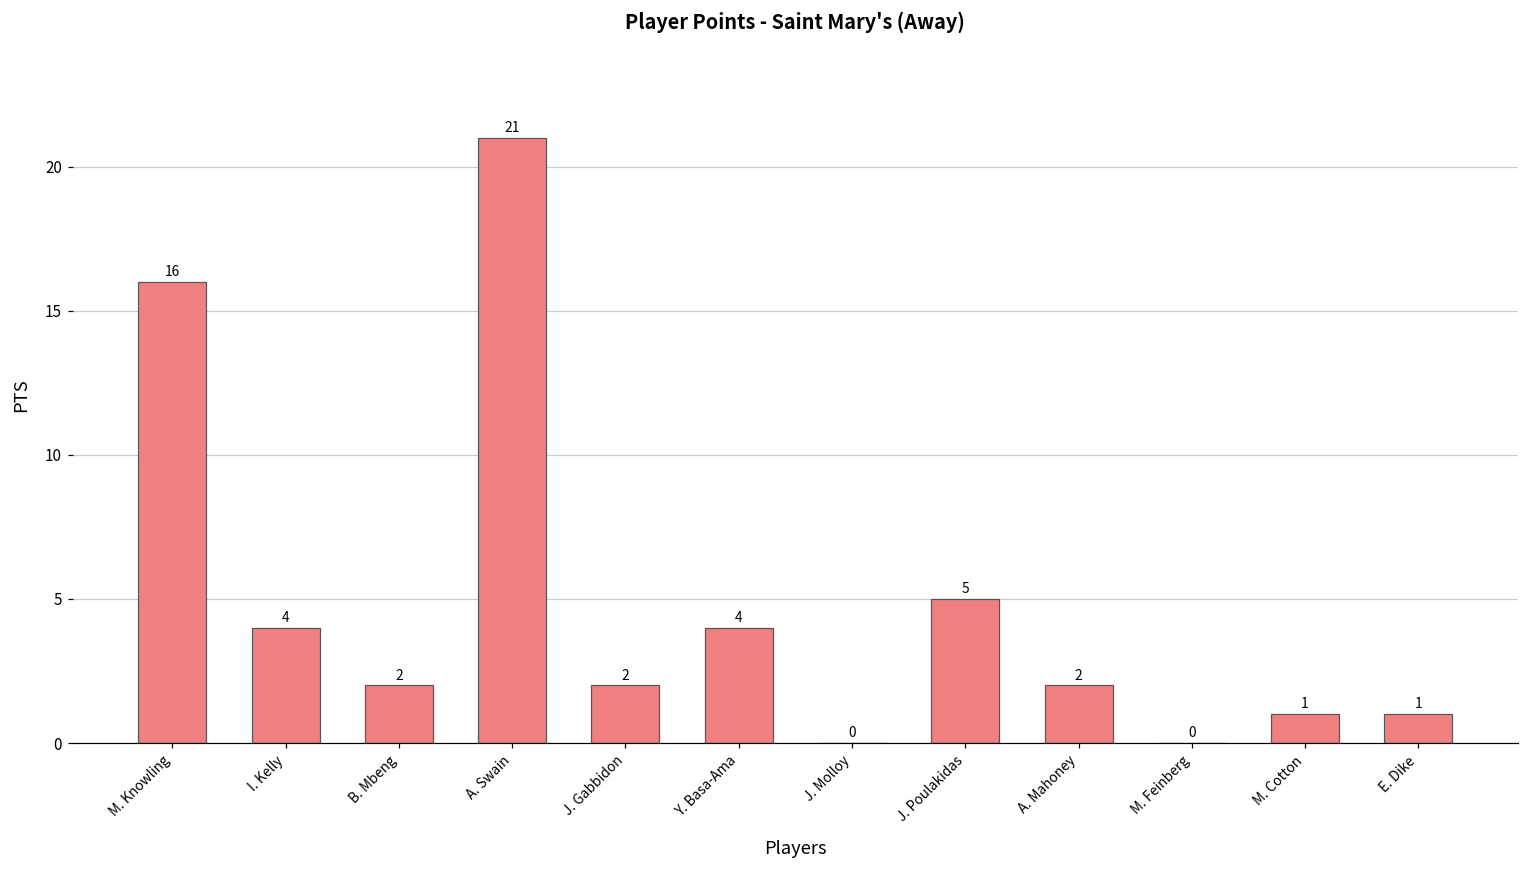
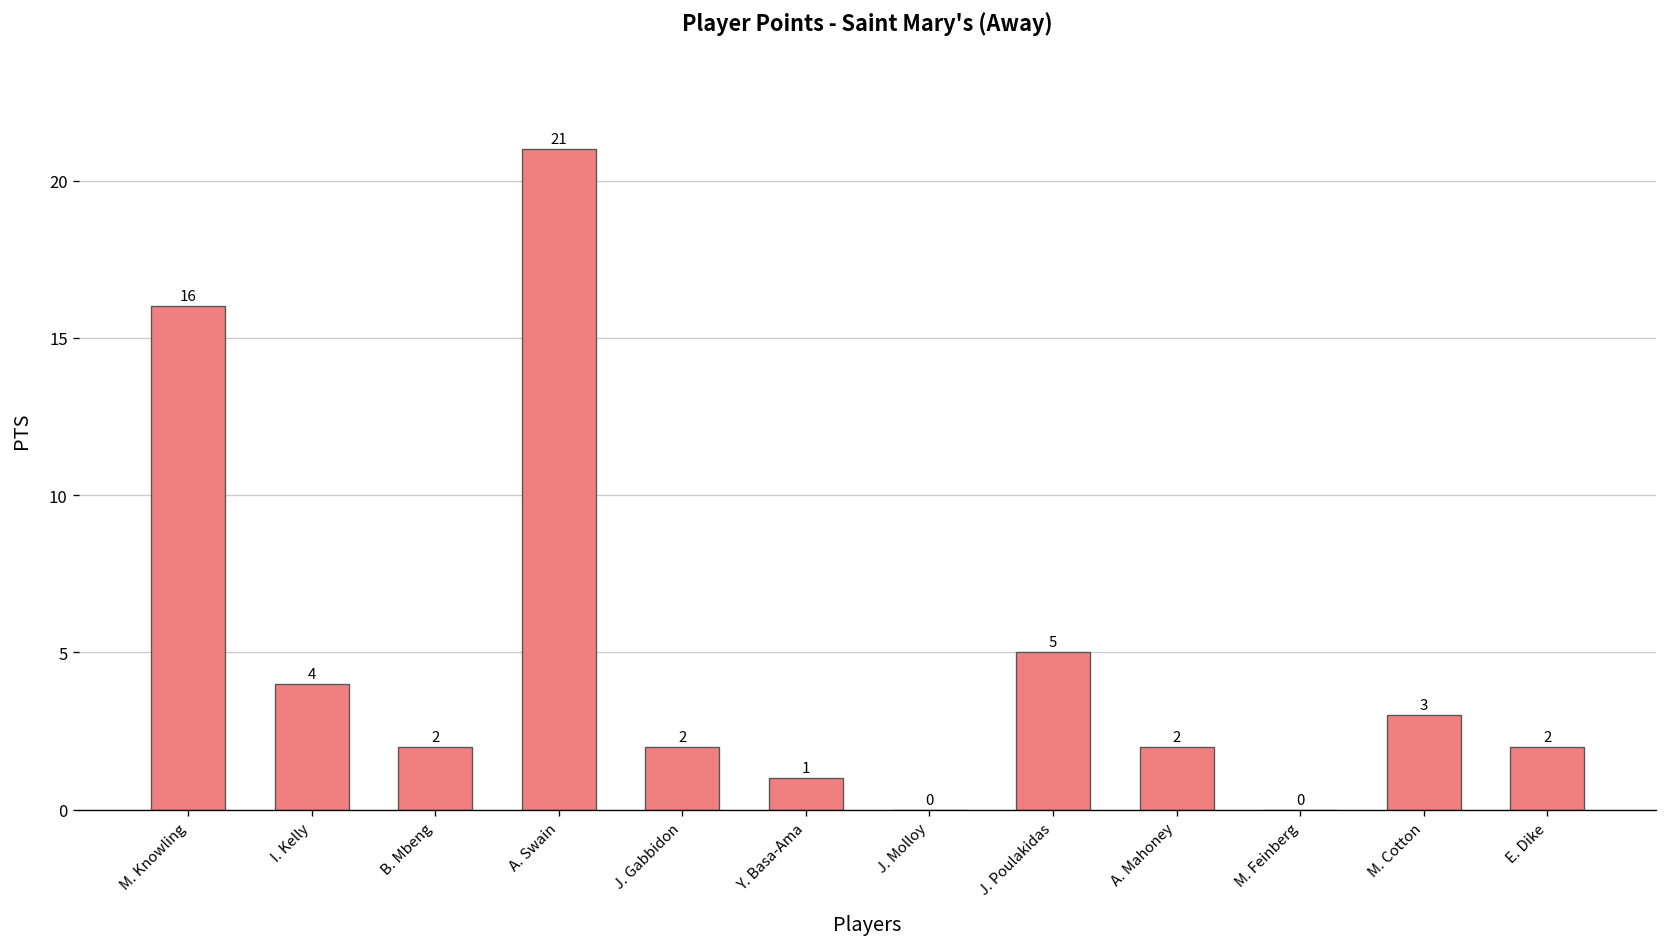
Y. Basa-Ama: 4 -> 1
M. Cotton: 1 -> 3
E. Dike: 1 -> 2
